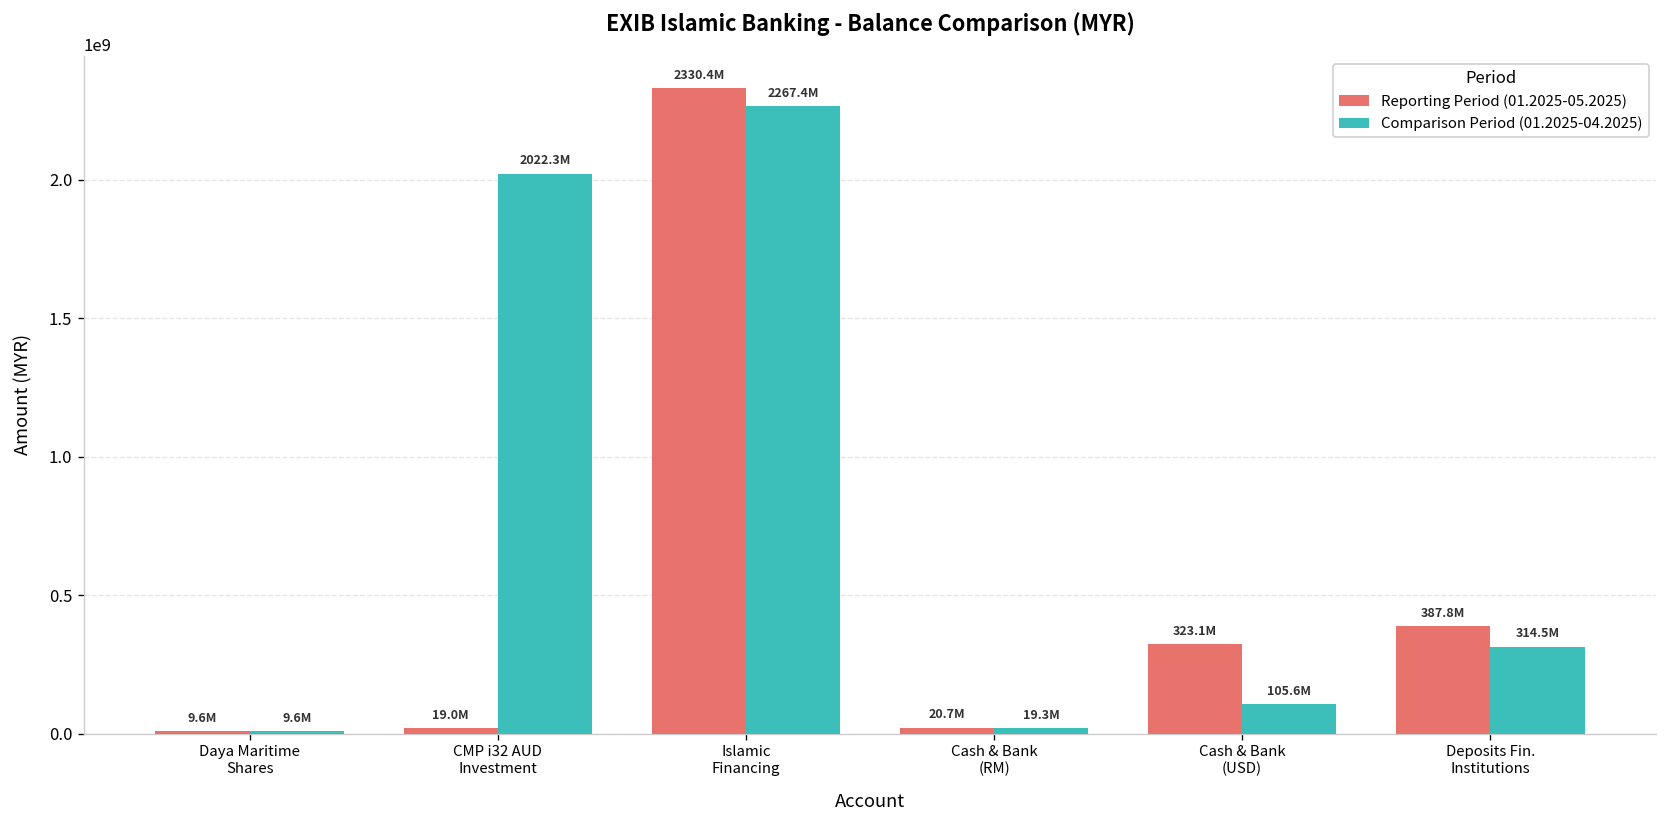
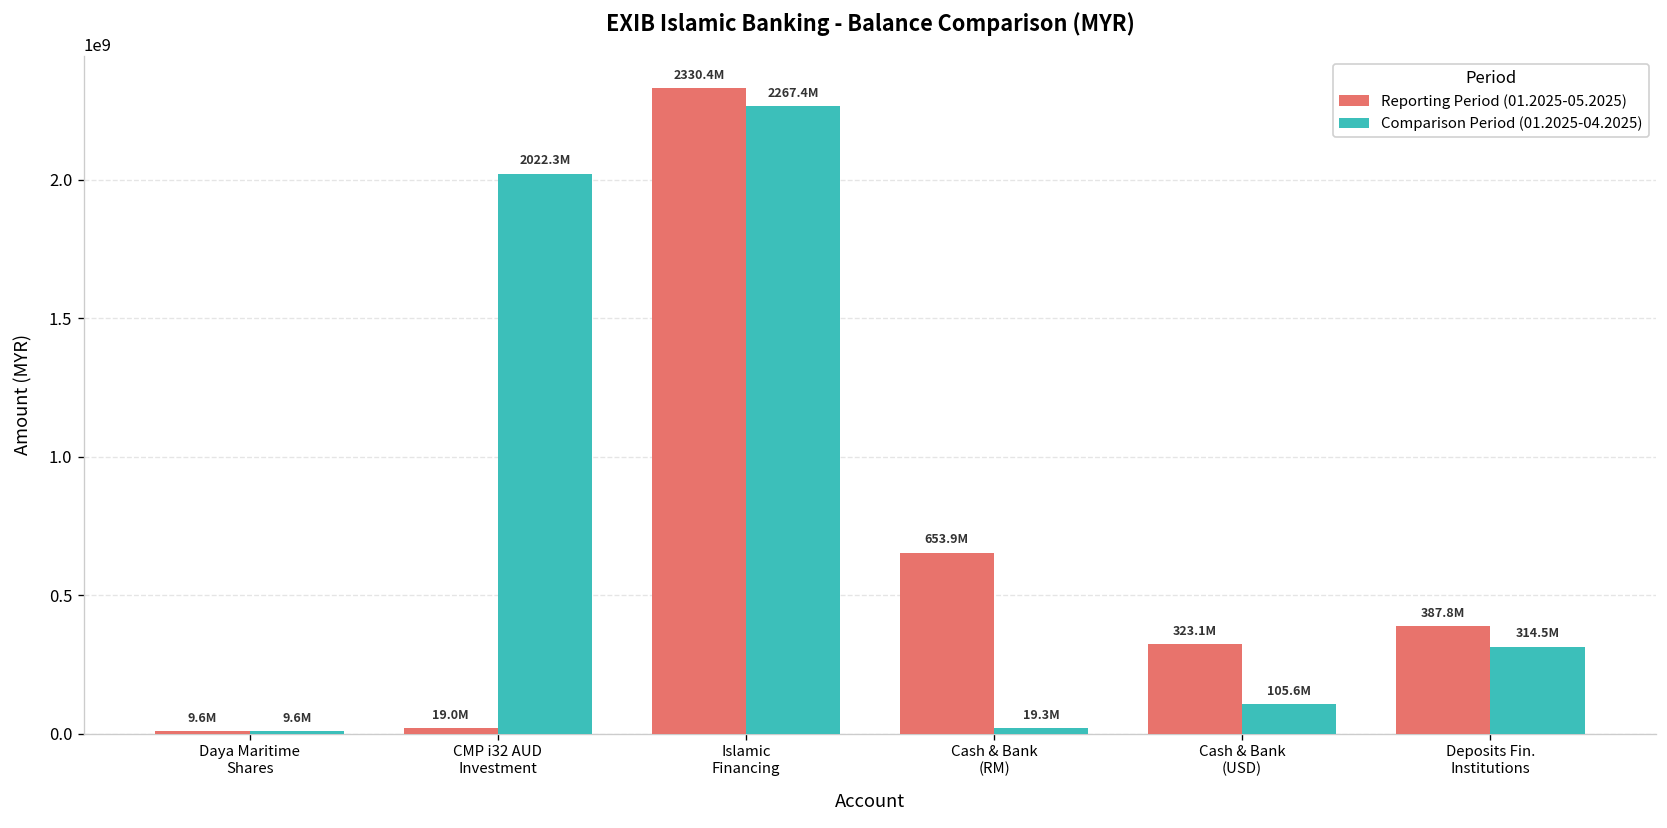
Reporting Period (01.2025-05.2025), Cash & Bank (RM): 20.7M -> 653.9M
